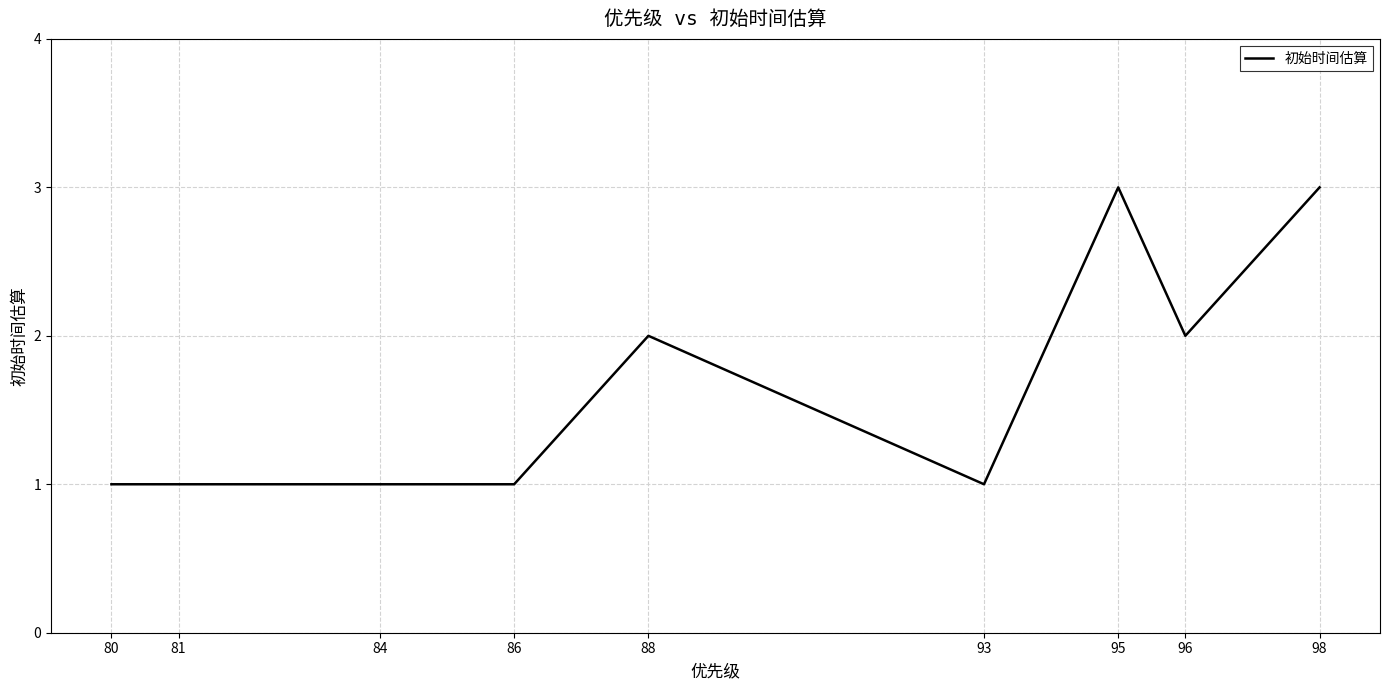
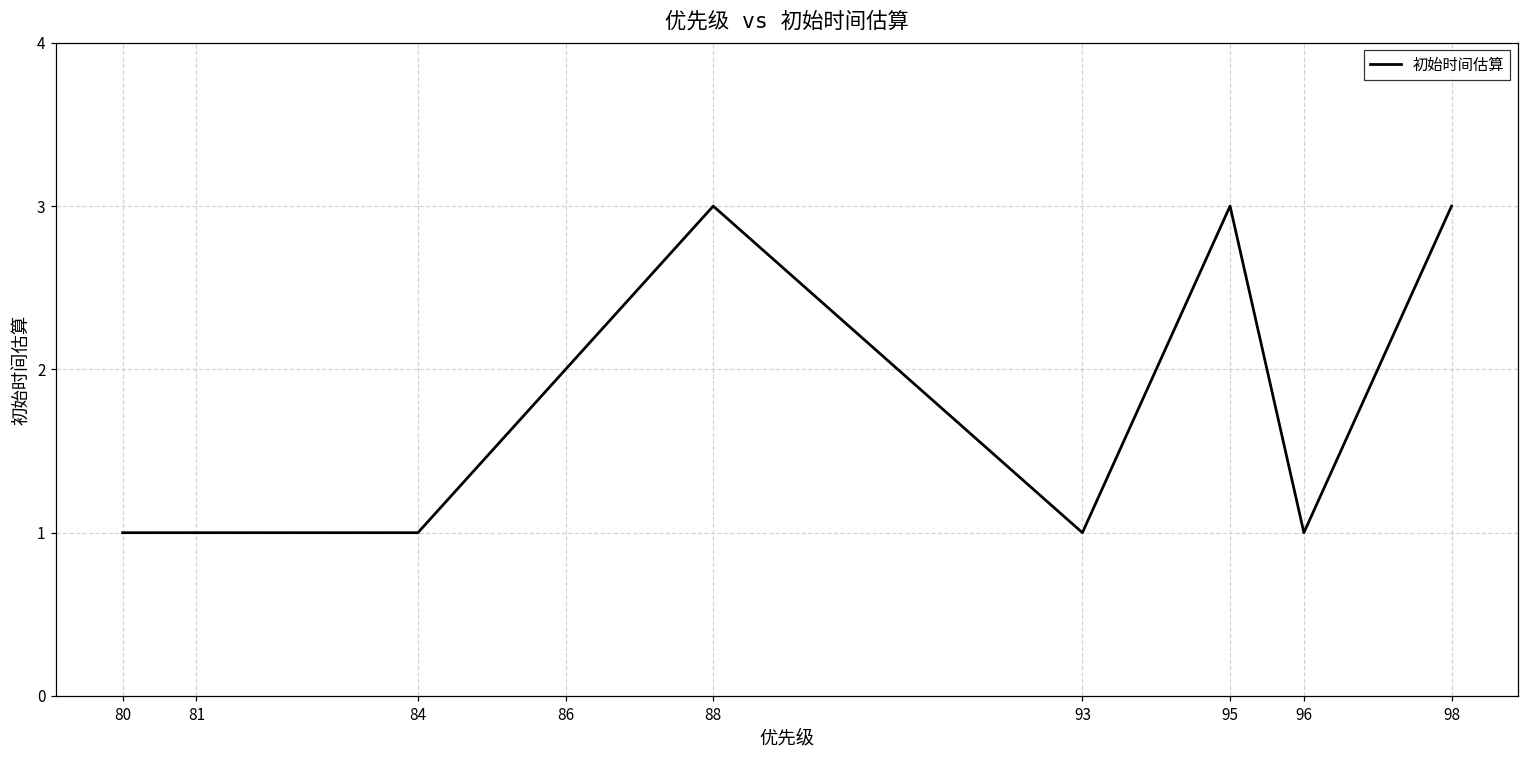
86: 1 -> 2
88: 2 -> 3
96: 2 -> 1
